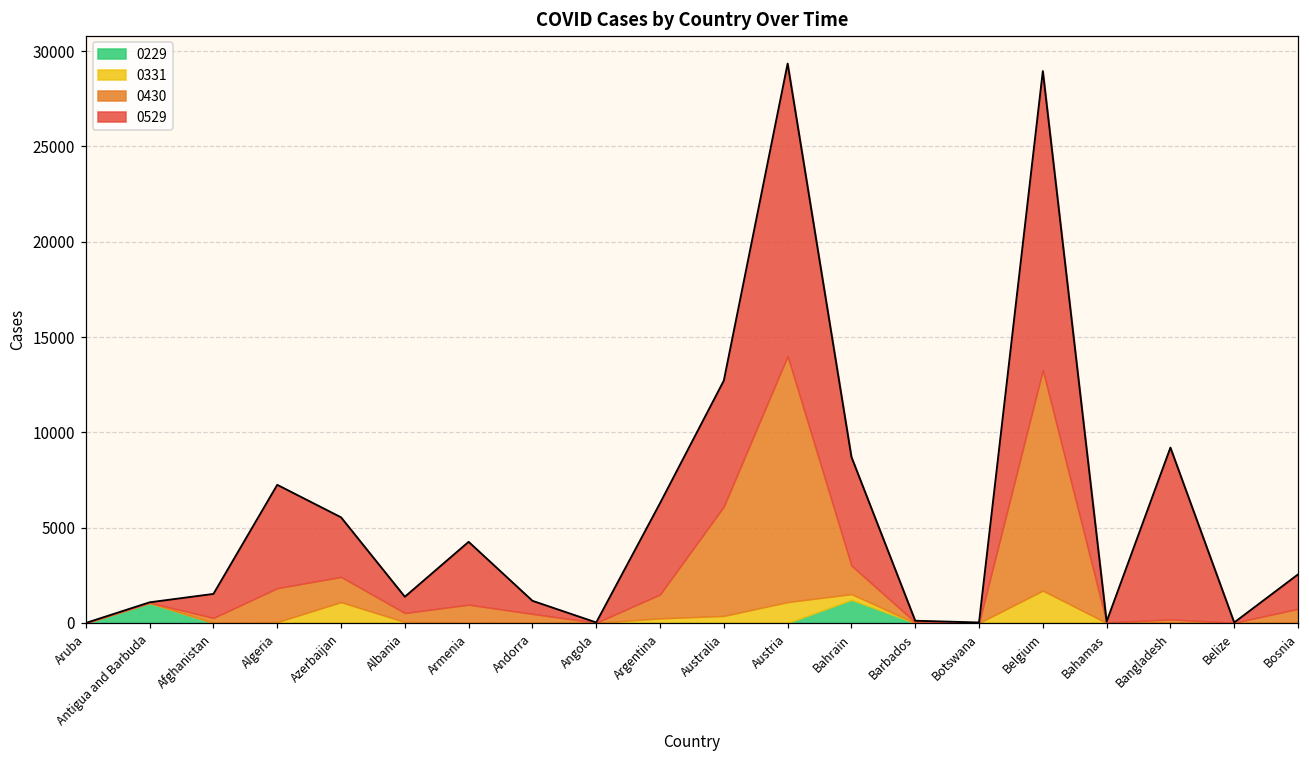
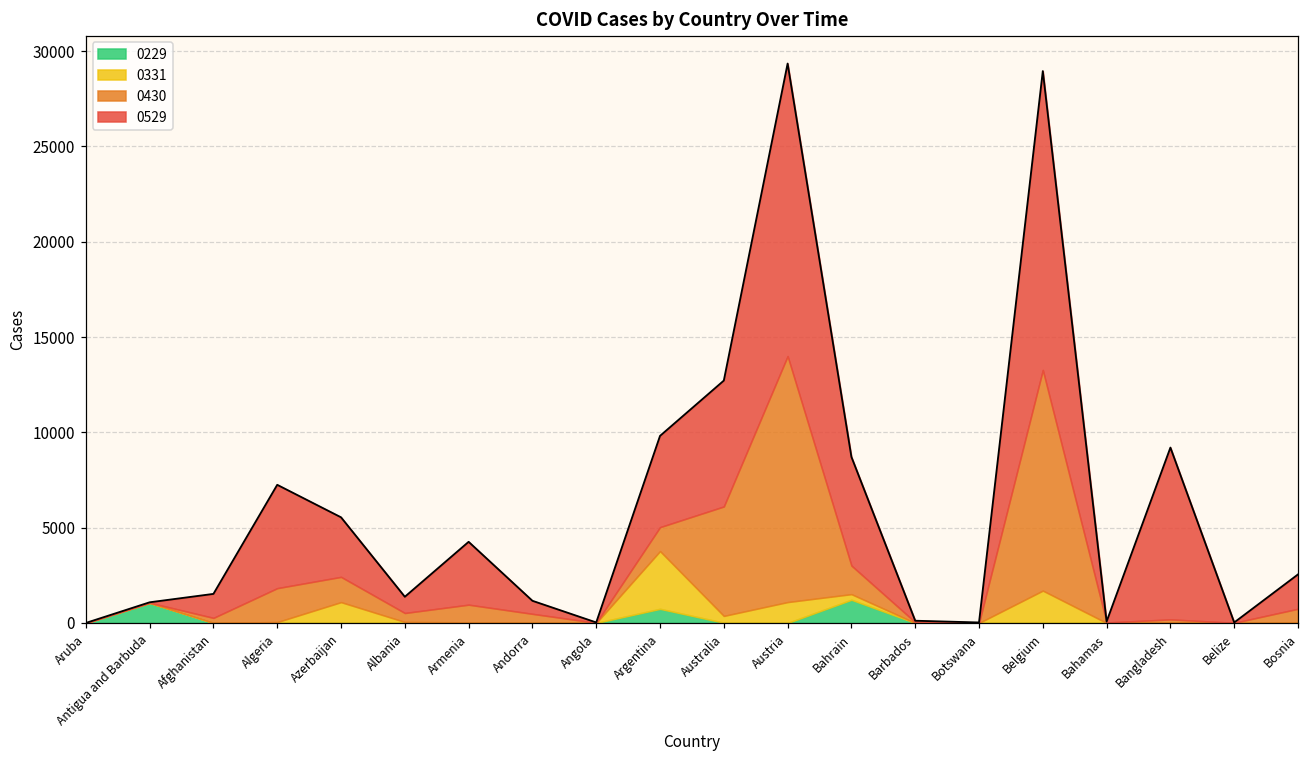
0229, Argentina: 0 -> 700
0331, Argentina: 200 -> 3000
